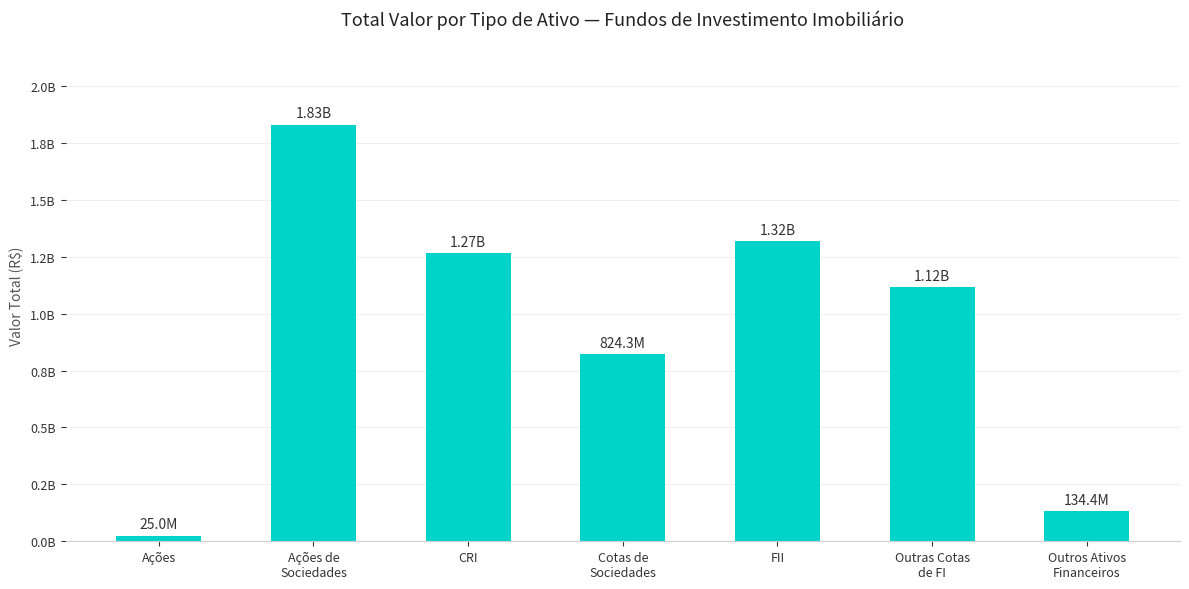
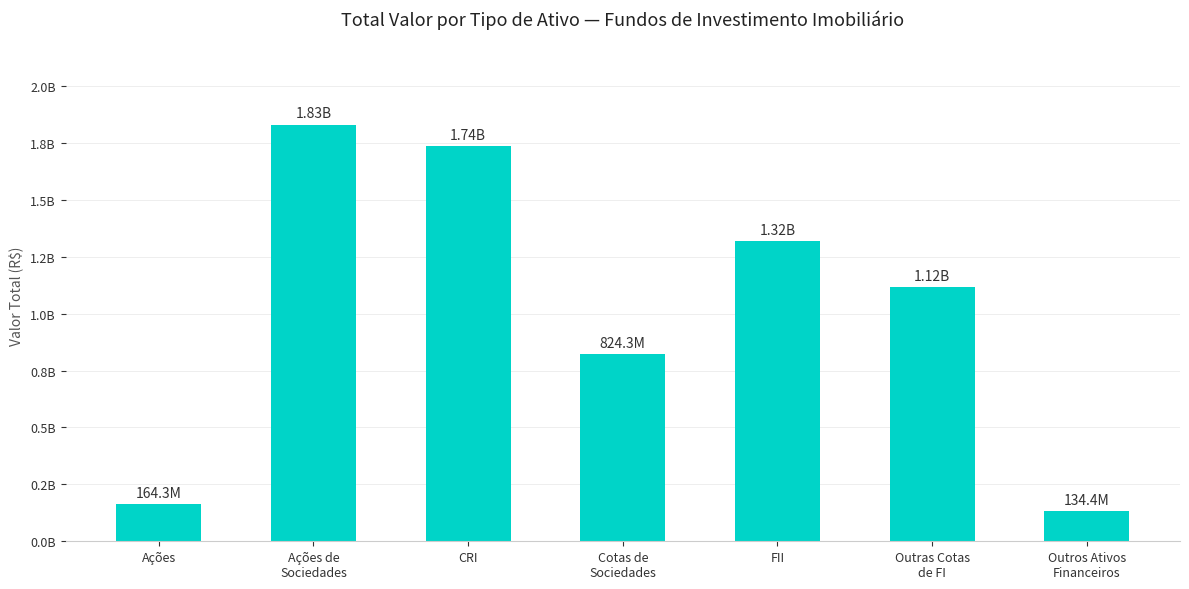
Ações: 25.0M -> 164.3M
CRI: 1.27B -> 1.74B
